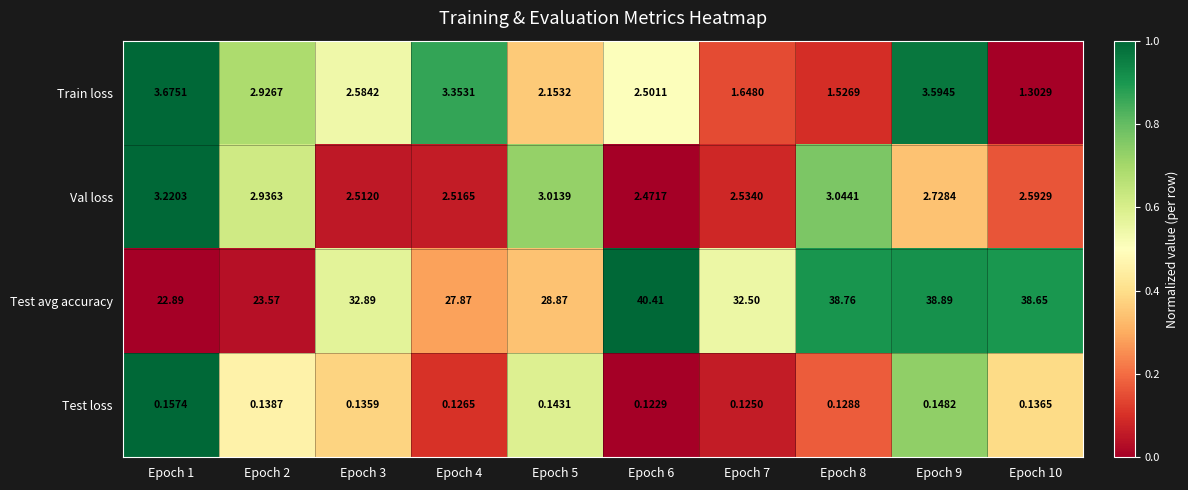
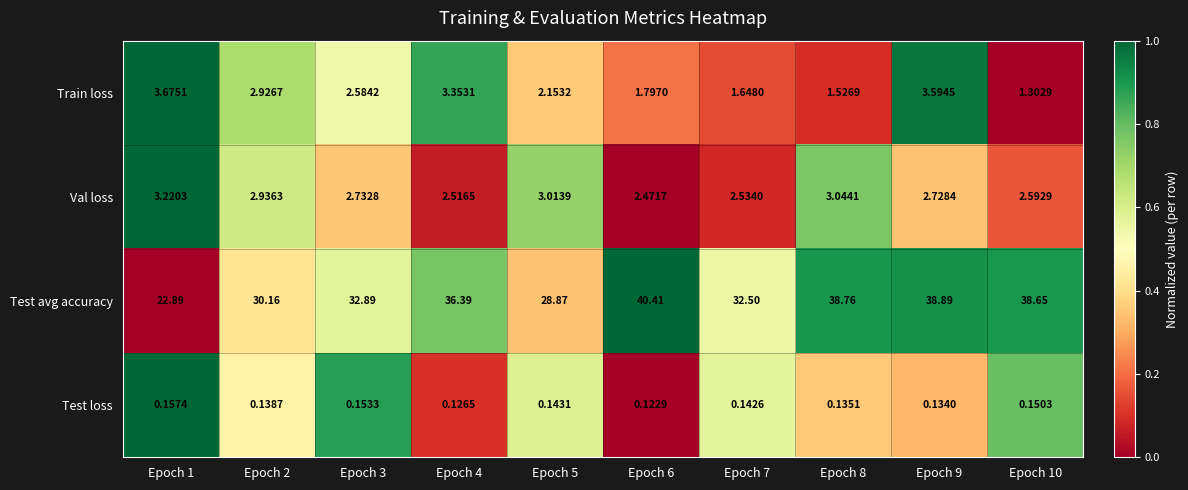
Train loss, Epoch 6: 2.5011 -> 1.7970
Val loss, Epoch 3: 2.5120 -> 2.7328
Test avg accuracy, Epoch 2: 23.57 -> 30.16
Test avg accuracy, Epoch 4: 27.87 -> 36.39
Test loss, Epoch 3: 0.1359 -> 0.1533
Test loss, Epoch 7: 0.1250 -> 0.1426
Test loss, Epoch 8: 0.1288 -> 0.1351
Test loss, Epoch 9: 0.1482 -> 0.1340
Test loss, Epoch 10: 0.1365 -> 0.1503
